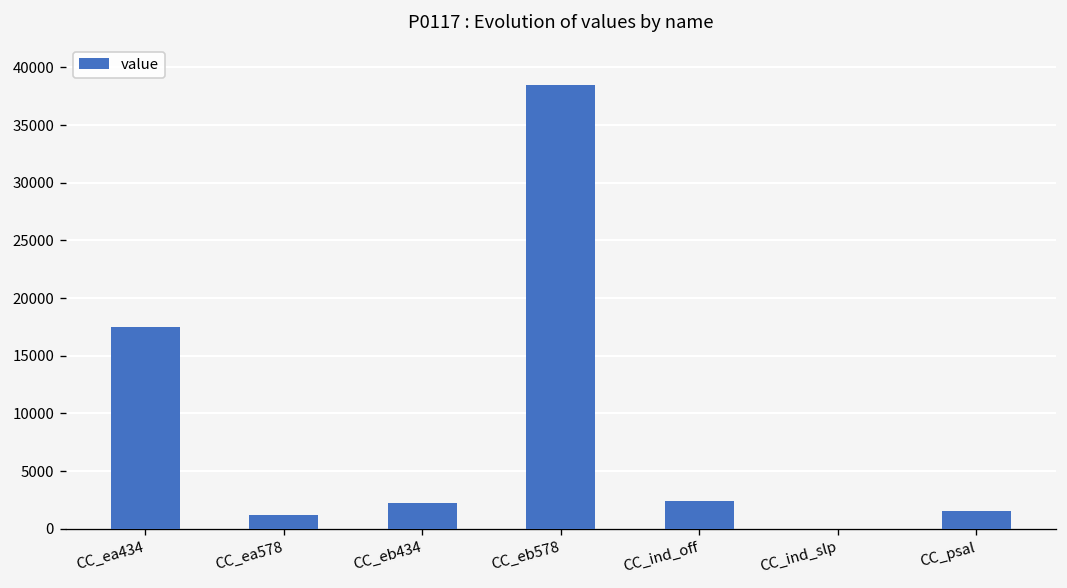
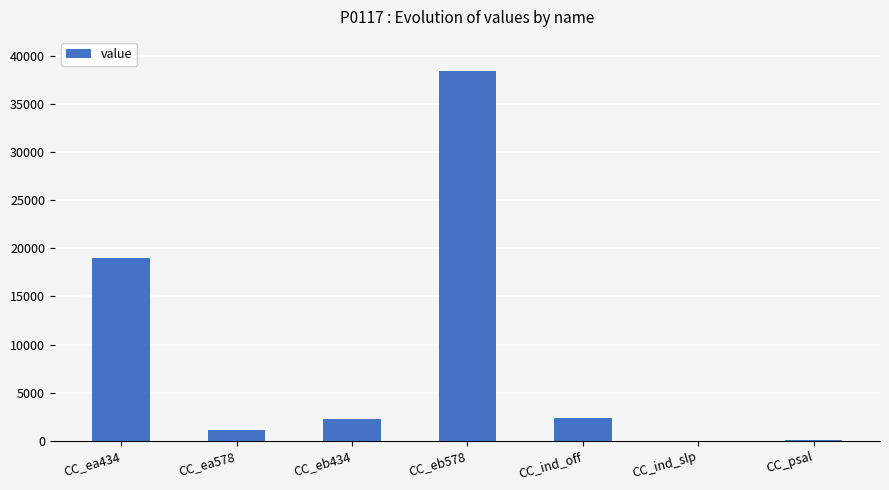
CC_ea434: 18000 -> 19000
CC_psal: 2000 -> 0
